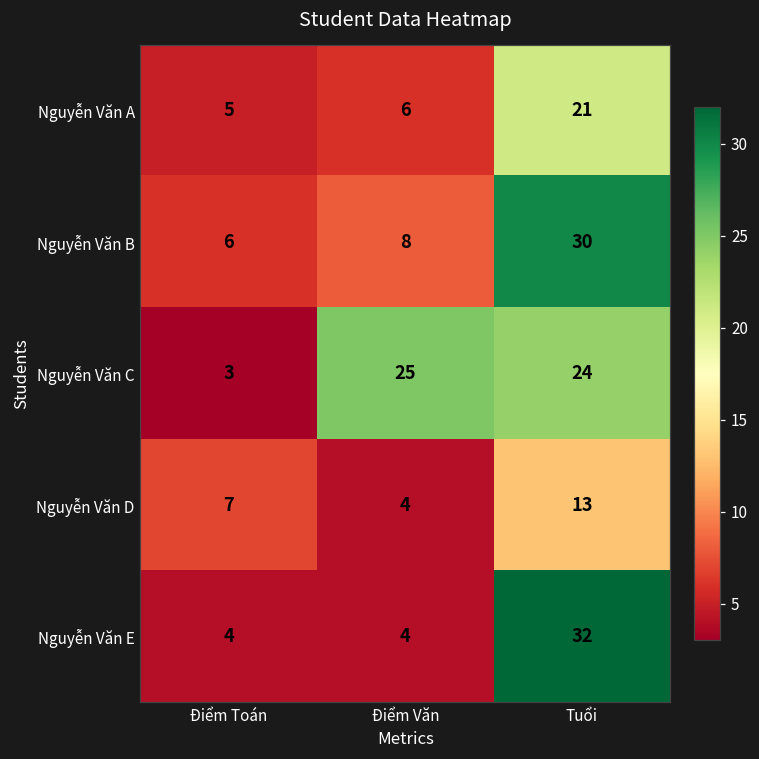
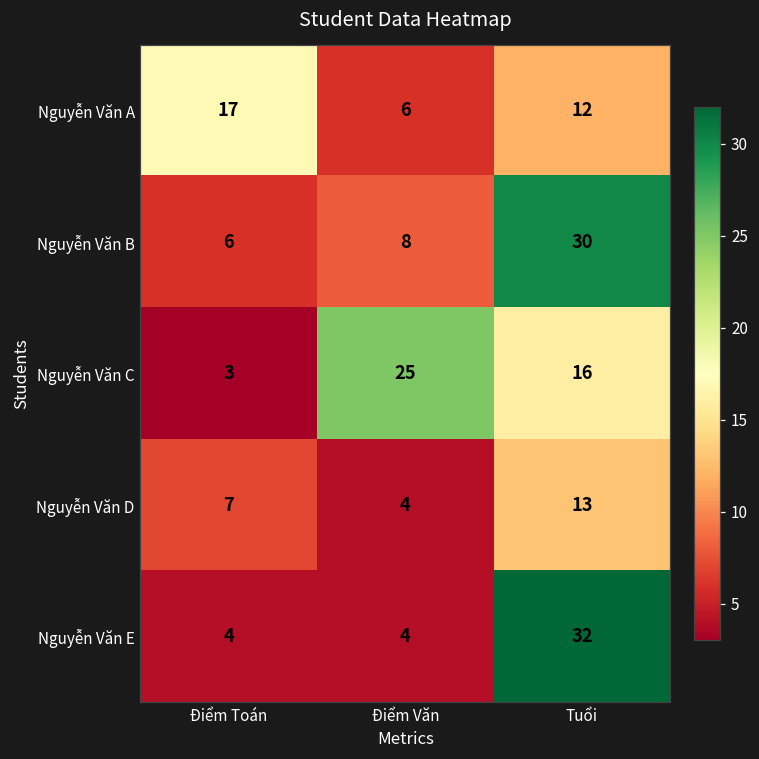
Nguyễn Văn A, Điểm Toán: 5 -> 17
Nguyễn Văn A, Tuổi: 21 -> 12
Nguyễn Văn C, Tuổi: 24 -> 16
